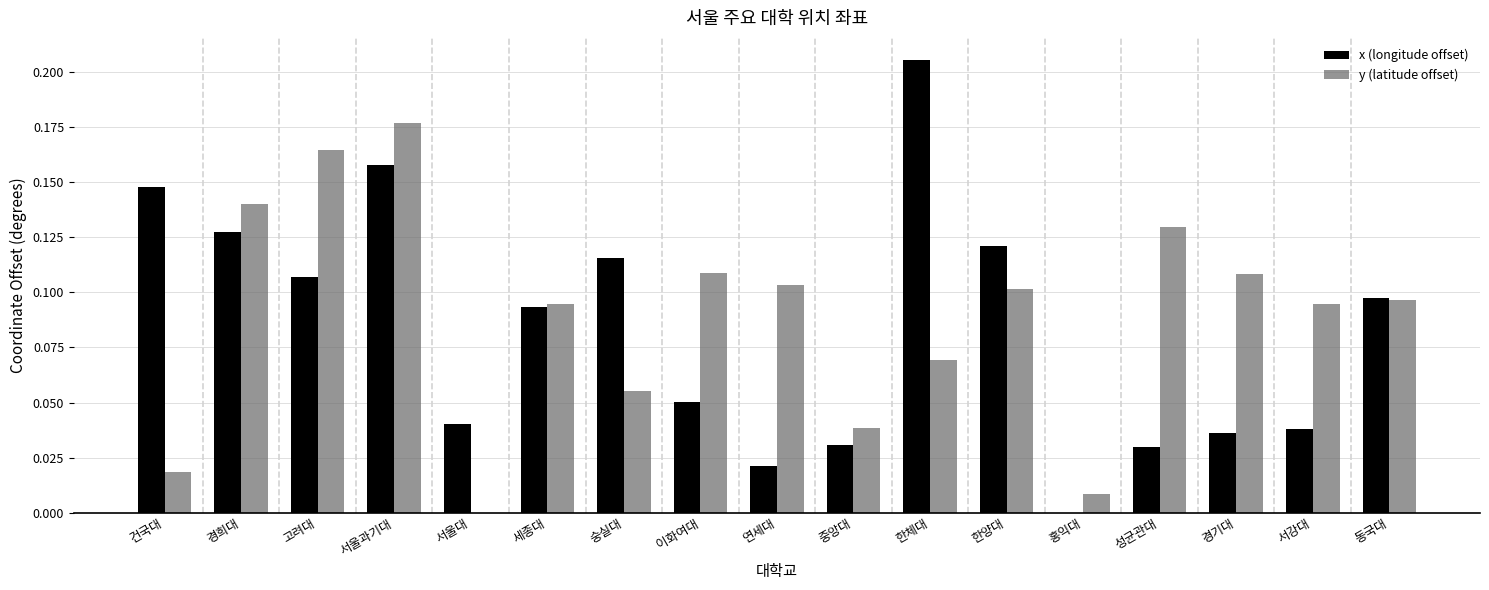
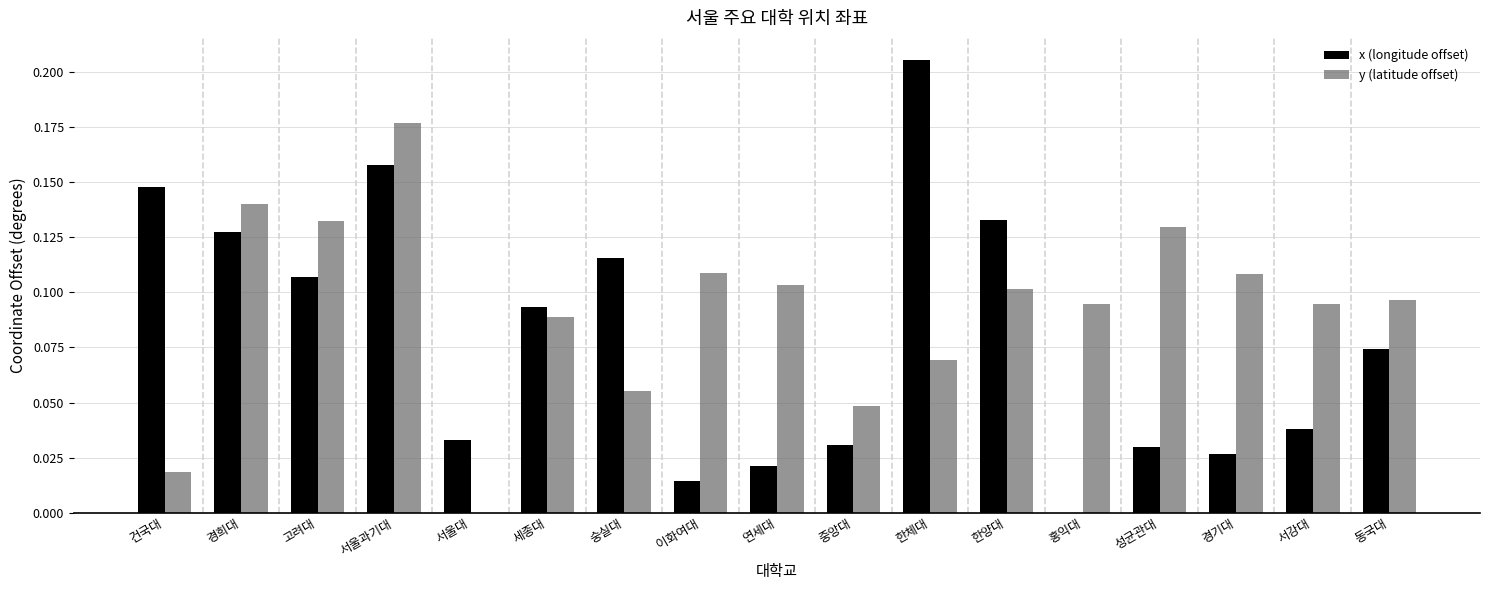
y (latitude offset), 고려대: 0.165 -> 0.133
x (longitude offset), 서울대: 0.040 -> 0.033
y (latitude offset), 세종대: 0.095 -> 0.089
x (longitude offset), 이화여대: 0.050 -> 0.015
y (latitude offset), 중앙대: 0.038 -> 0.048
x (longitude offset), 한양대: 0.121 -> 0.133
y (latitude offset), 홍익대: 0.009 -> 0.095
x (longitude offset), 경기대: 0.036 -> 0.026
x (longitude offset), 동국대: 0.097 -> 0.074
